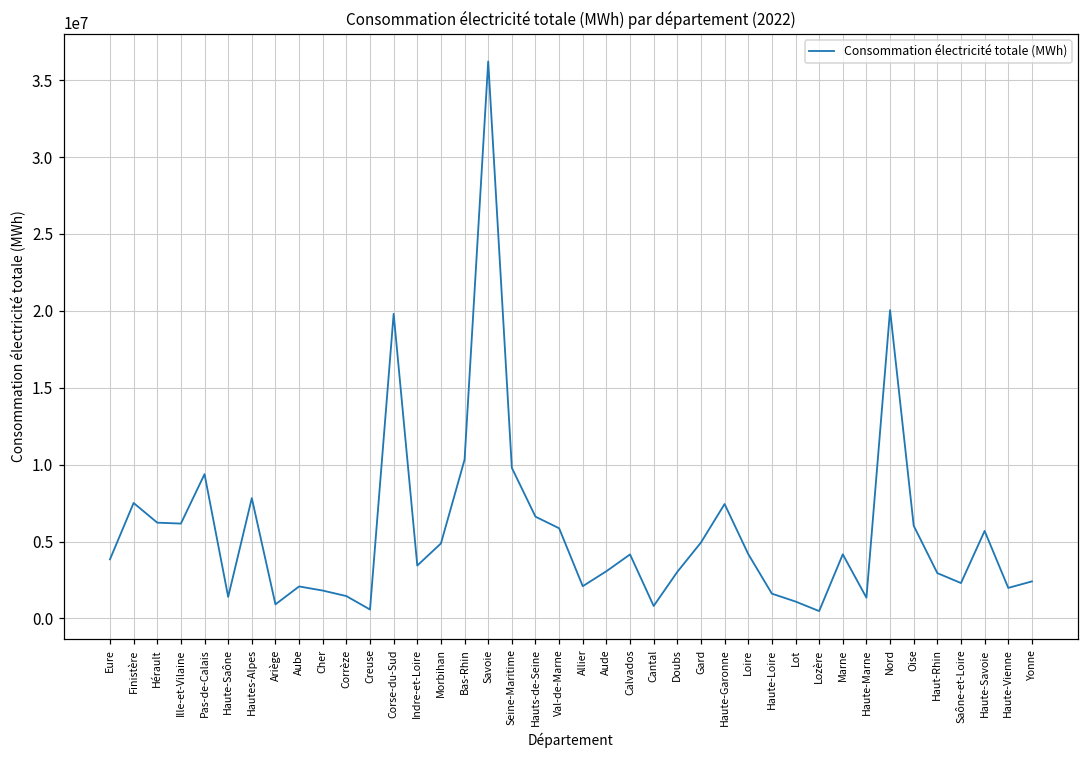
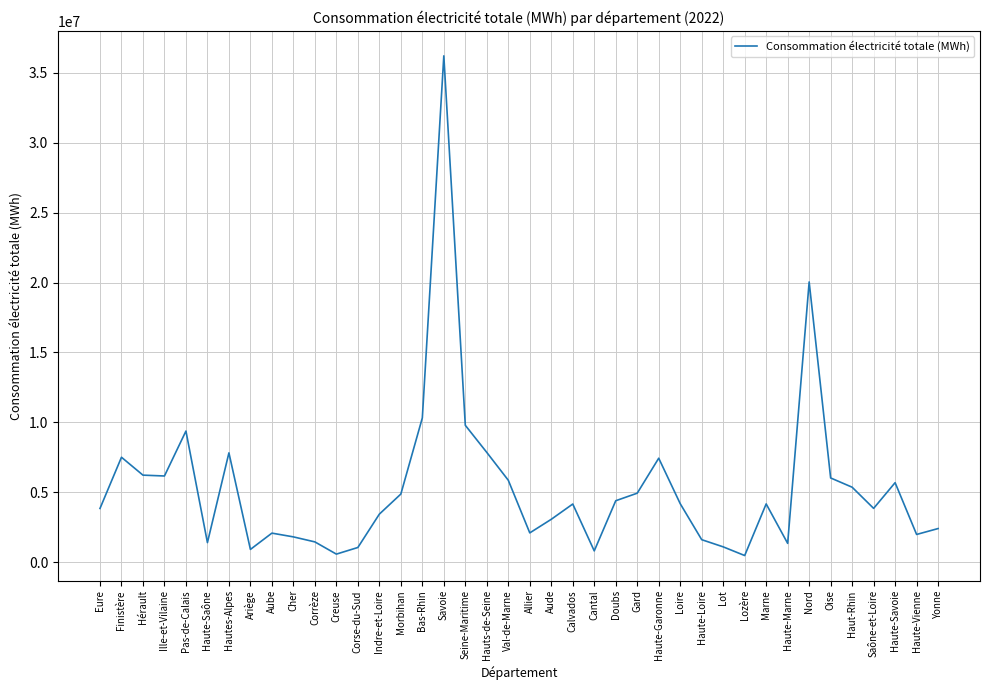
Corse-du-Sud: 19800000 -> 1100000
Hauts-de-Seine: 6600000 -> 7900000
Doubs: 3000000 -> 4400000
Haut-Rhin: 2900000 -> 5400000
Saône-et-Loire: 2300000 -> 3900000
